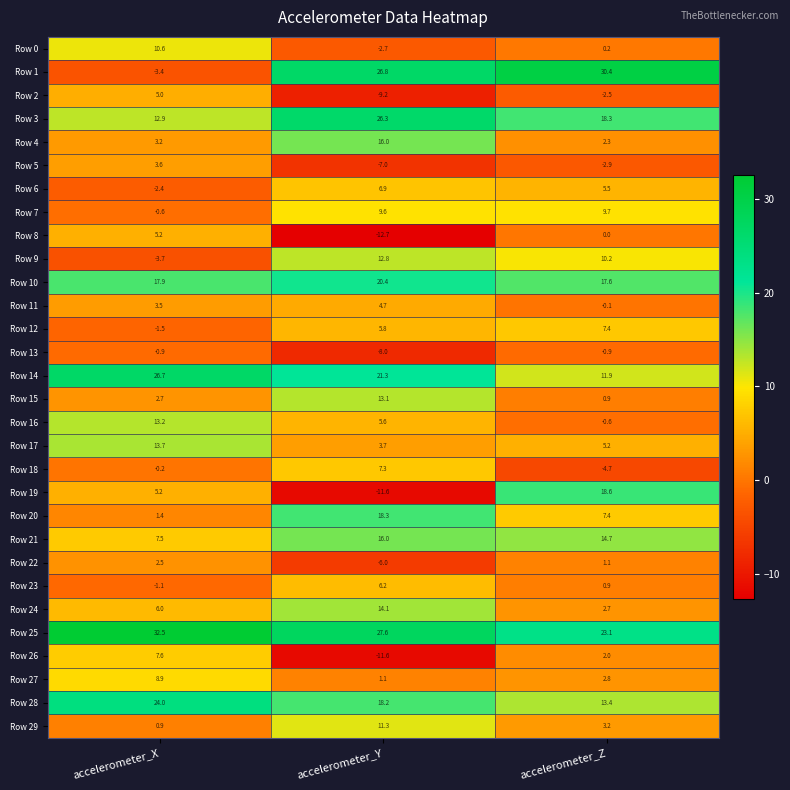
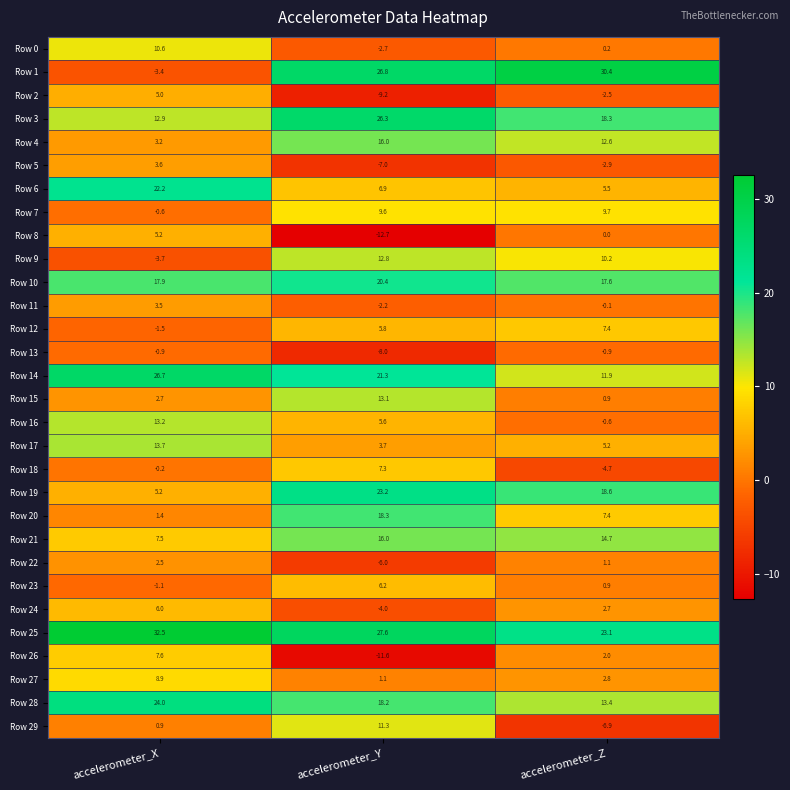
Row 4, accelerometer_Z: 2.3 -> 12.6
Row 6, accelerometer_X: -2.4 -> 22.2
Row 11, accelerometer_Y: 4.7 -> -2.2
Row 19, accelerometer_Y: -11.6 -> 23.2
Row 24, accelerometer_Y: 14.1 -> -4.0
Row 29, accelerometer_Z: 3.2 -> -6.9
